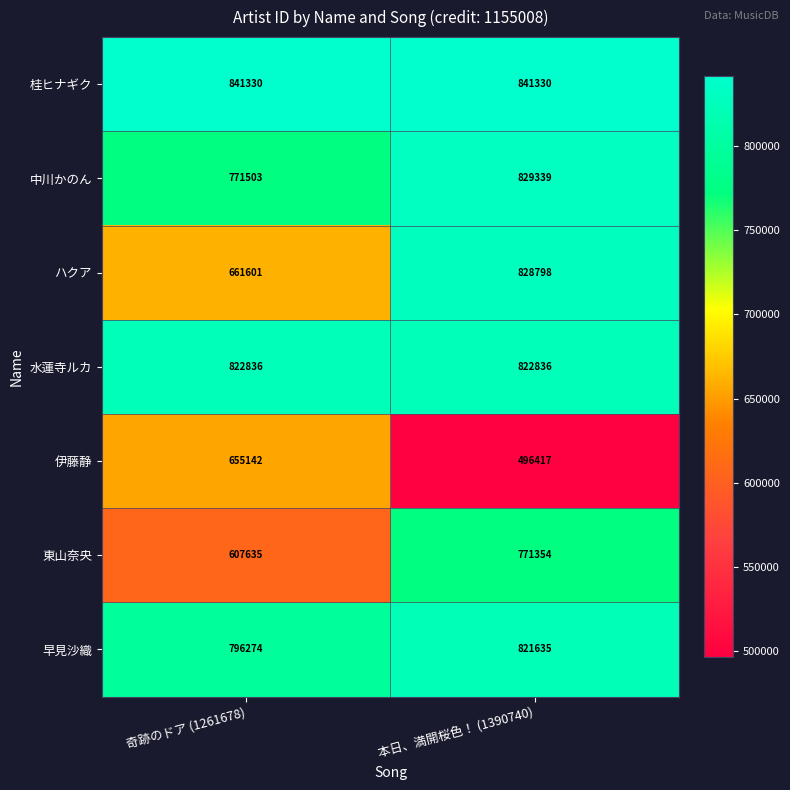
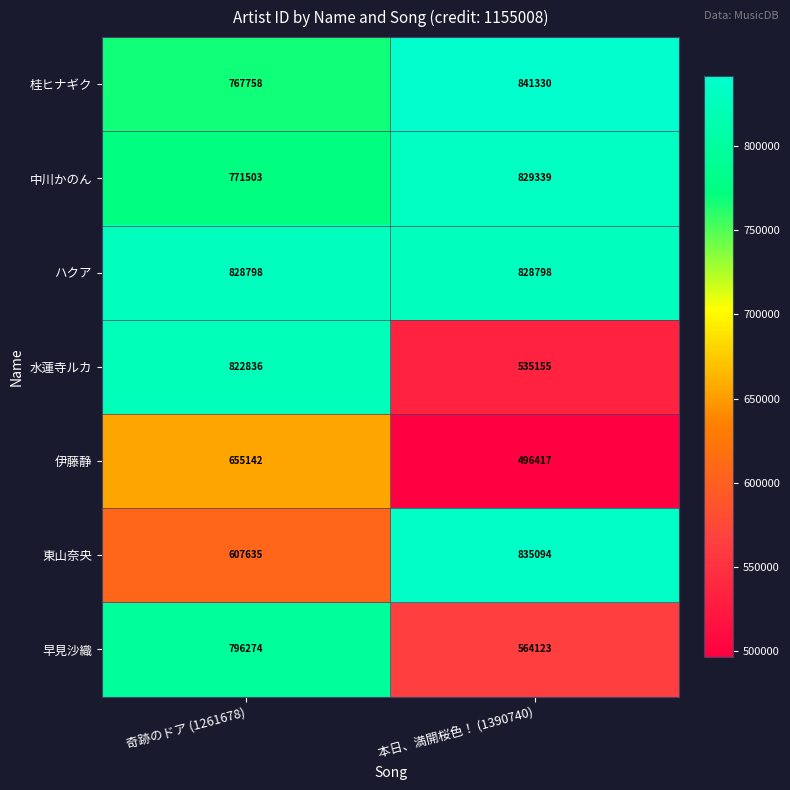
桂ヒナギク, 奇跡のドア (1261678): 841330 -> 767758
ハクア, 奇跡のドア (1261678): 661601 -> 828798
水蓮寺ルカ, 本日、満開桜色！ (1390740): 822836 -> 535155
東山奈央, 本日、満開桜色！ (1390740): 771354 -> 835094
早見沙織, 本日、満開桜色！ (1390740): 821635 -> 564123
